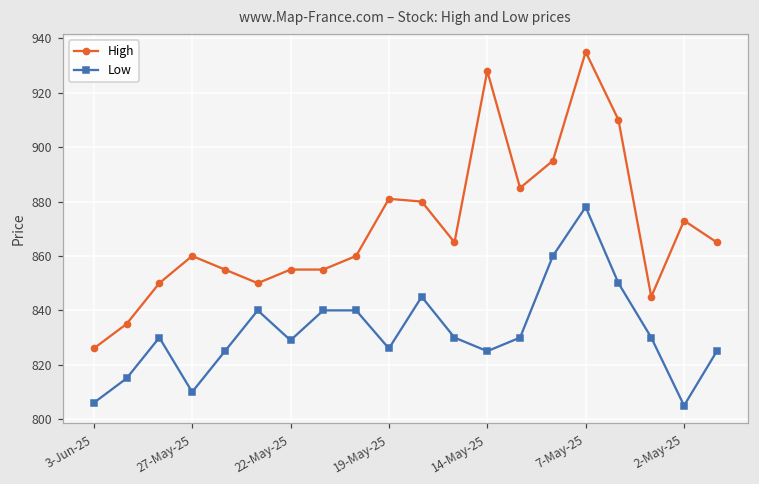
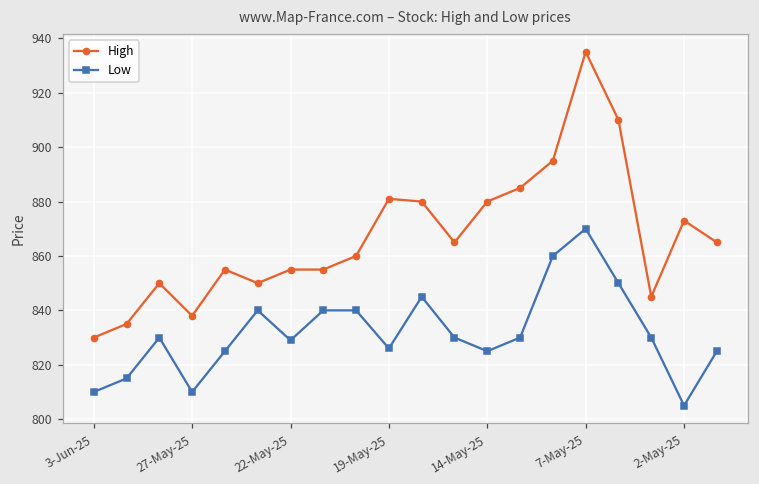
High, 3-Jun-25: 826 -> 830
Low, 3-Jun-25: 806 -> 810
High, 27-May-25: 860 -> 838
High, 14-May-25: 928 -> 880
Low, 7-May-25: 878 -> 870
